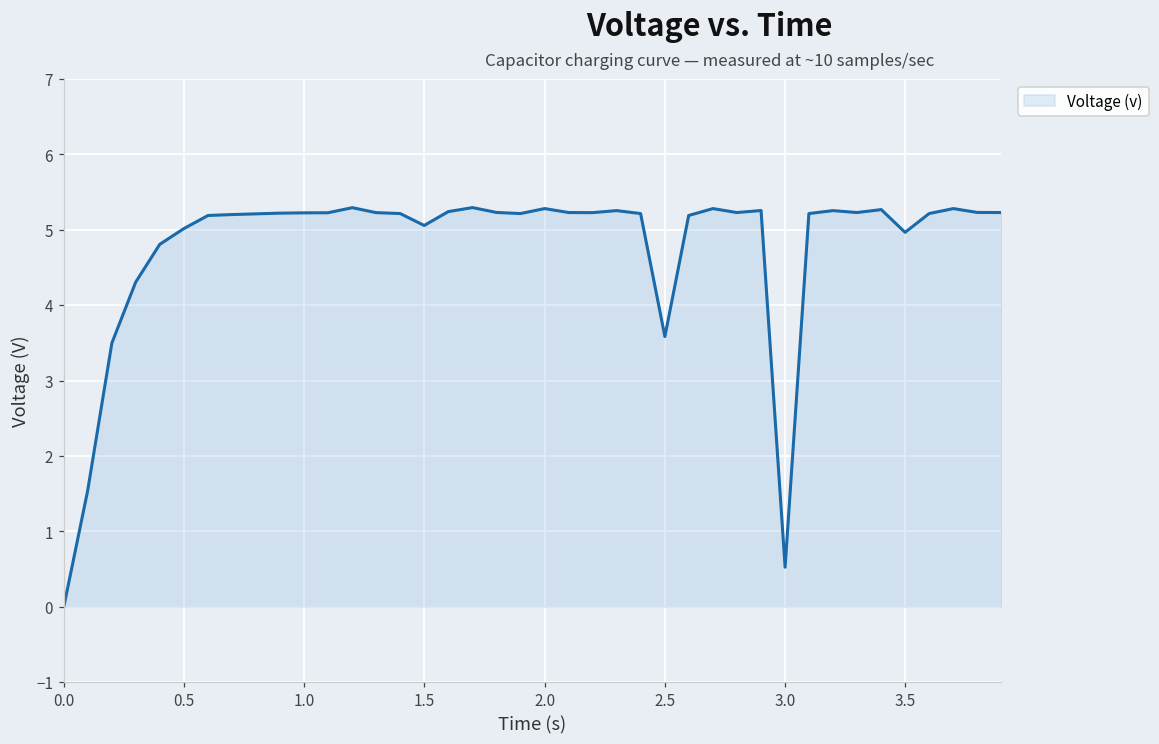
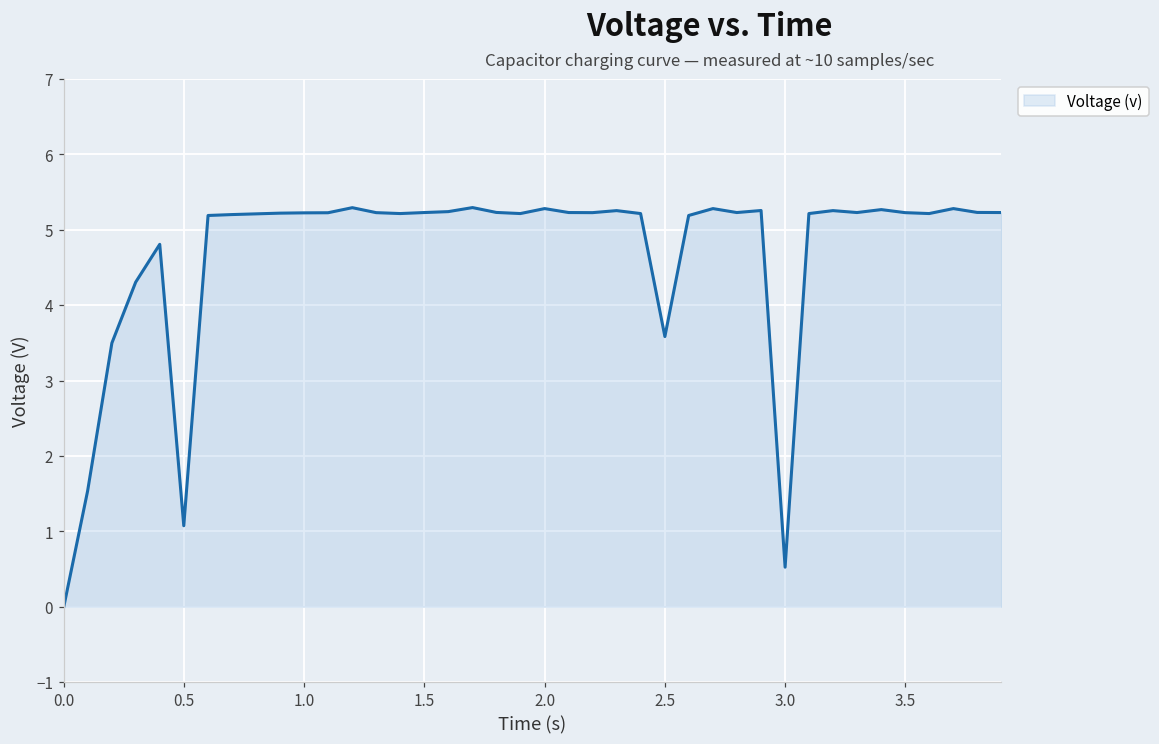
0.5: 5.0 -> 1.1
1.5: 5.1 -> 5.2
3.5: 5.0 -> 5.2
